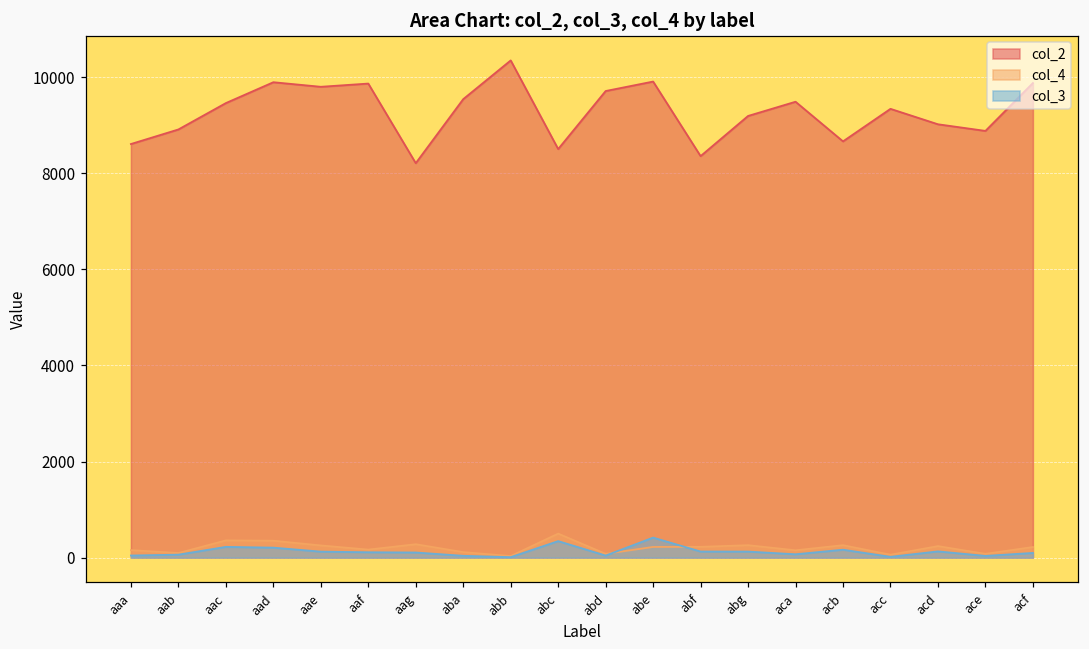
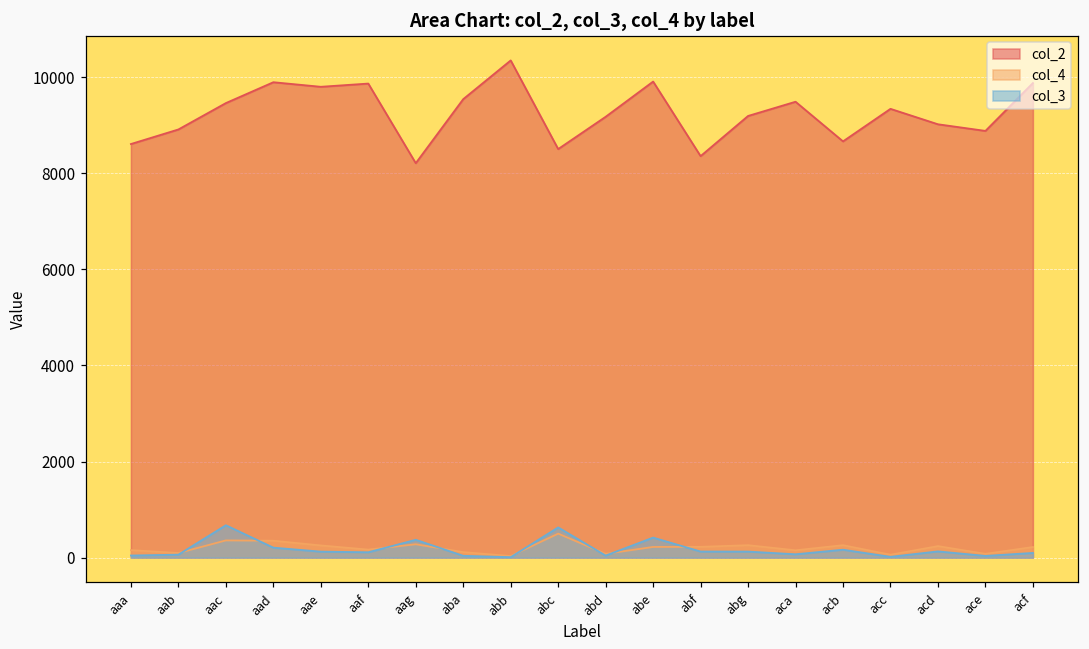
col_3, aac: 200 -> 700
col_3, aag: 100 -> 400
col_3, abc: 300 -> 600
col_2, abd: 9700 -> 9200
